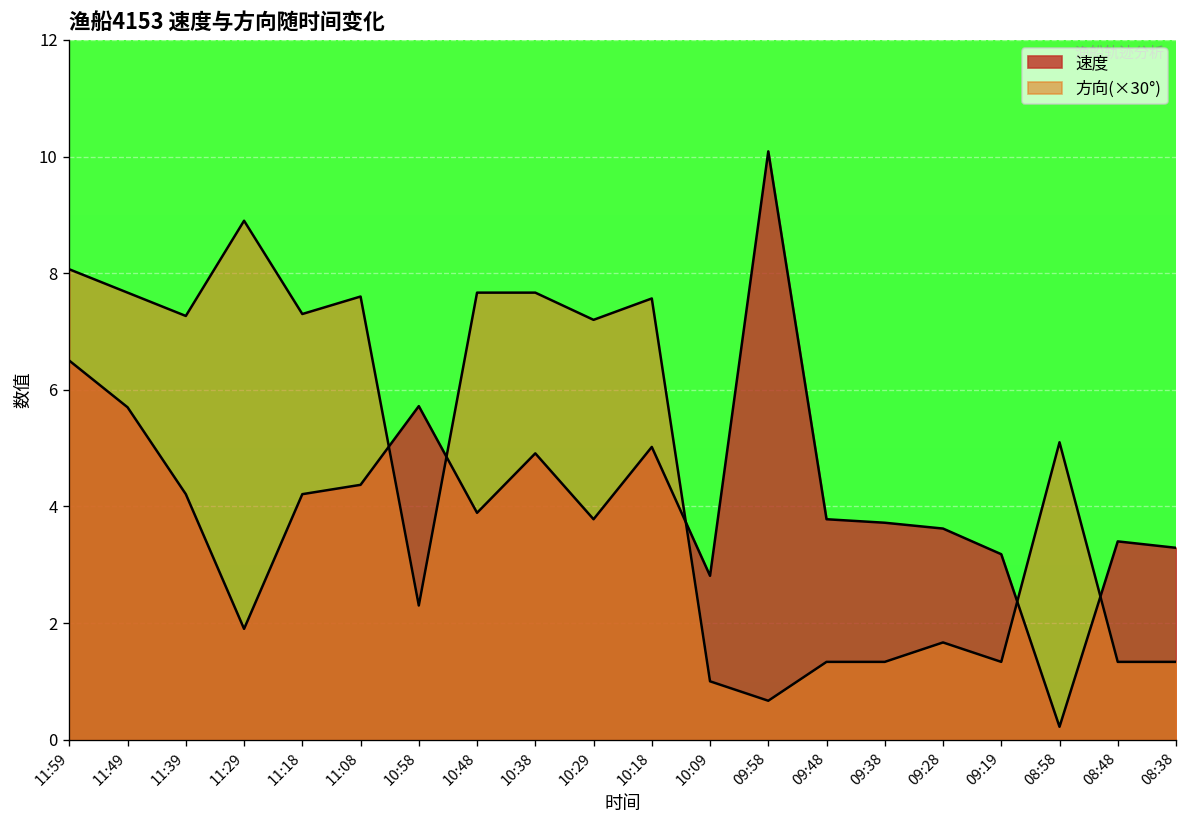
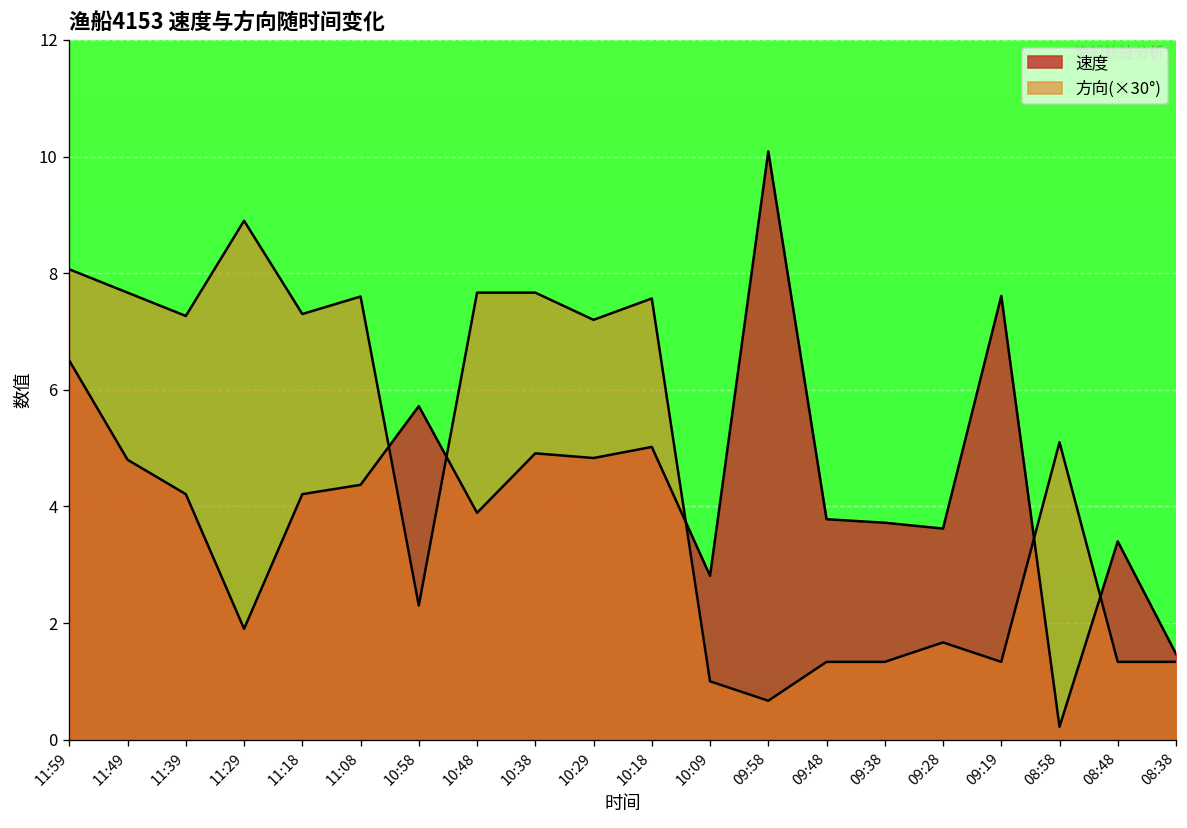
速度, 11:49: 5.7 -> 4.8
速度, 10:29: 3.8 -> 4.8
速度, 09:19: 3.2 -> 7.6
速度, 08:38: 3.3 -> 1.5
